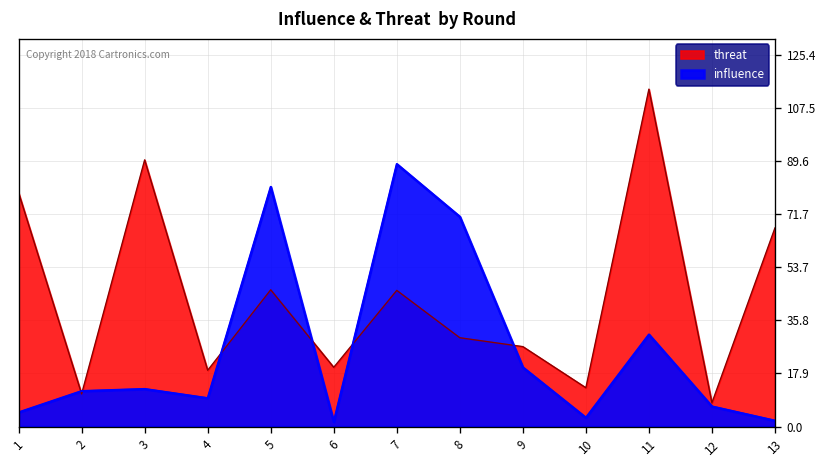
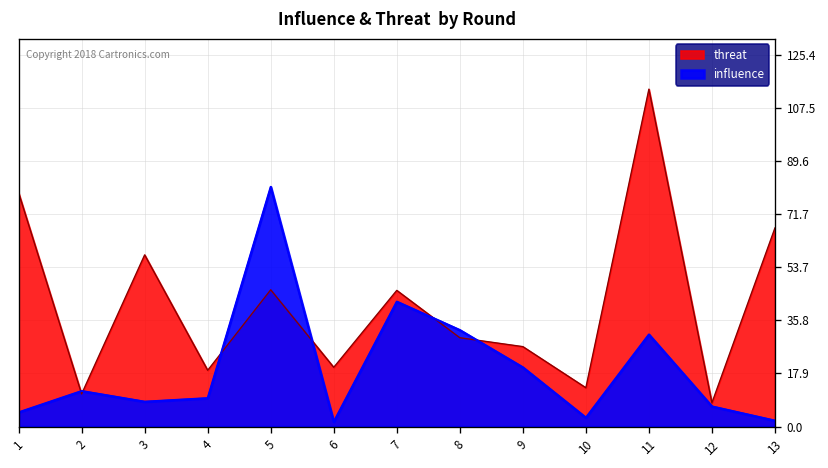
threat, 3: 90 -> 58
influence, 3: 13 -> 8
influence, 7: 89 -> 42
influence, 8: 71 -> 33
